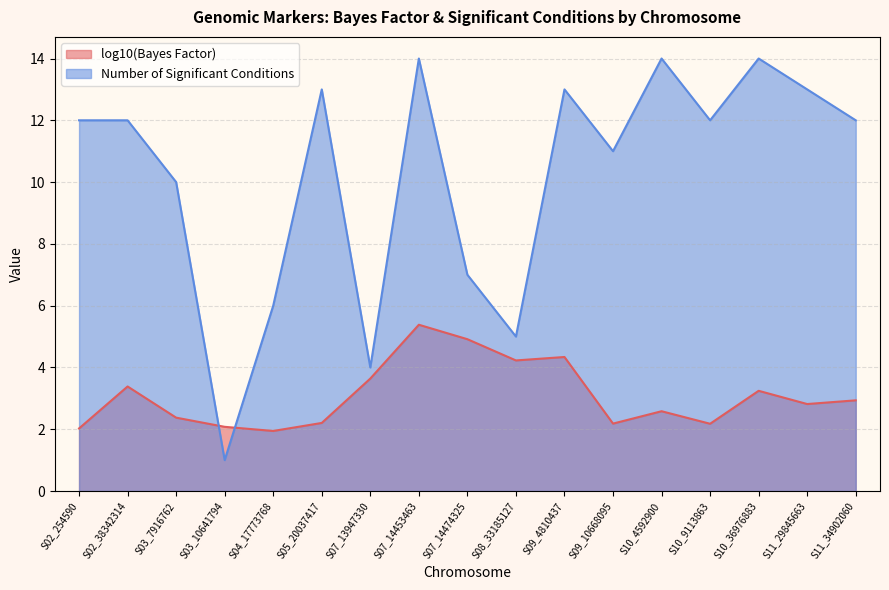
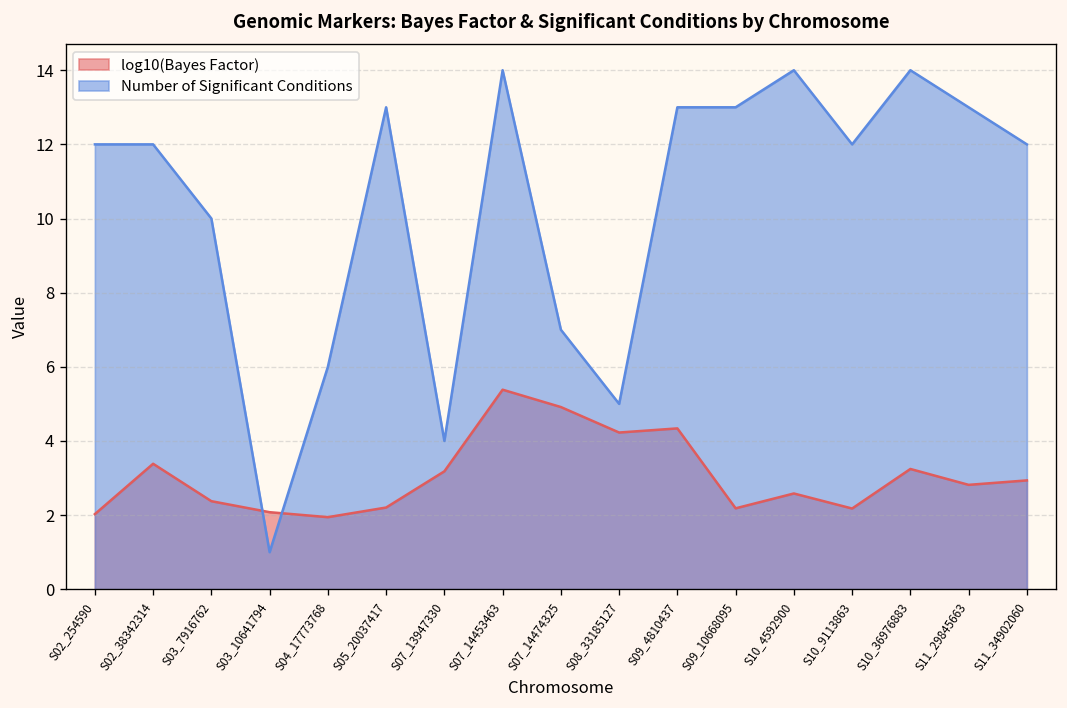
log10(Bayes Factor), S07_13947330: 3.6 -> 3.2
Number of Significant Conditions, S09_10668095: 11 -> 13
